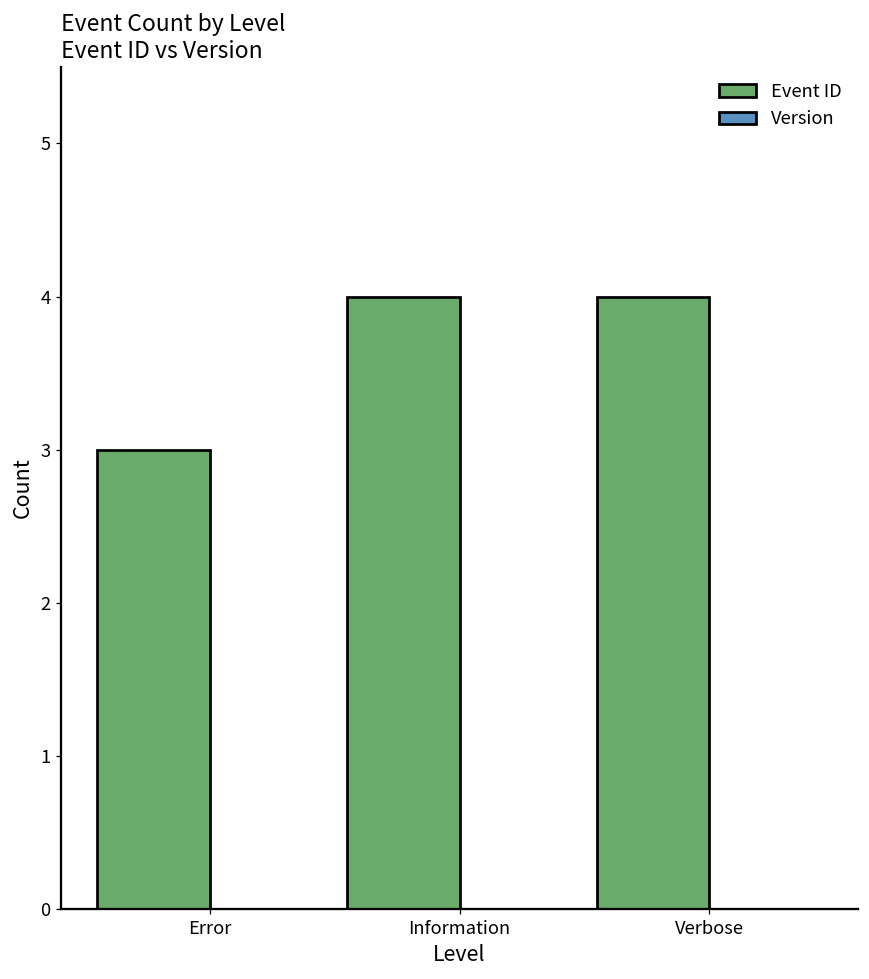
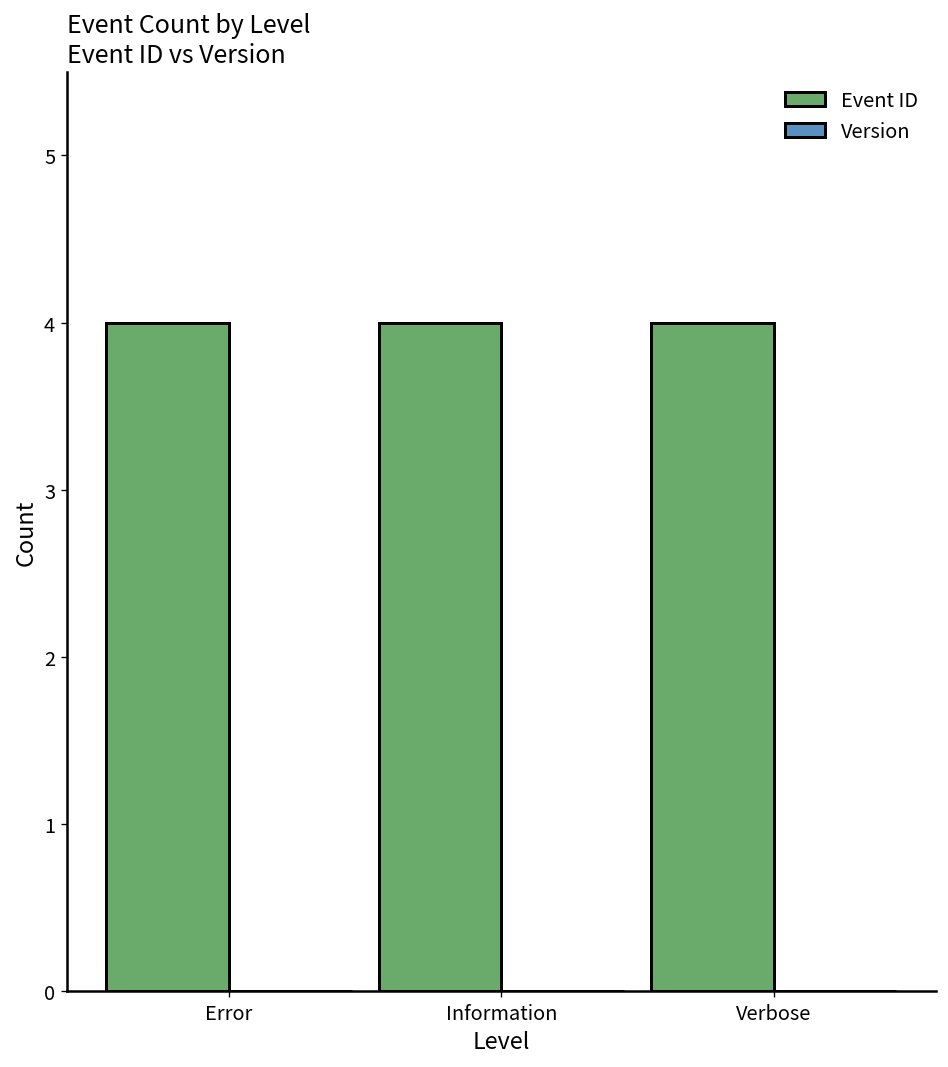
Event ID, Error: 3 -> 4
